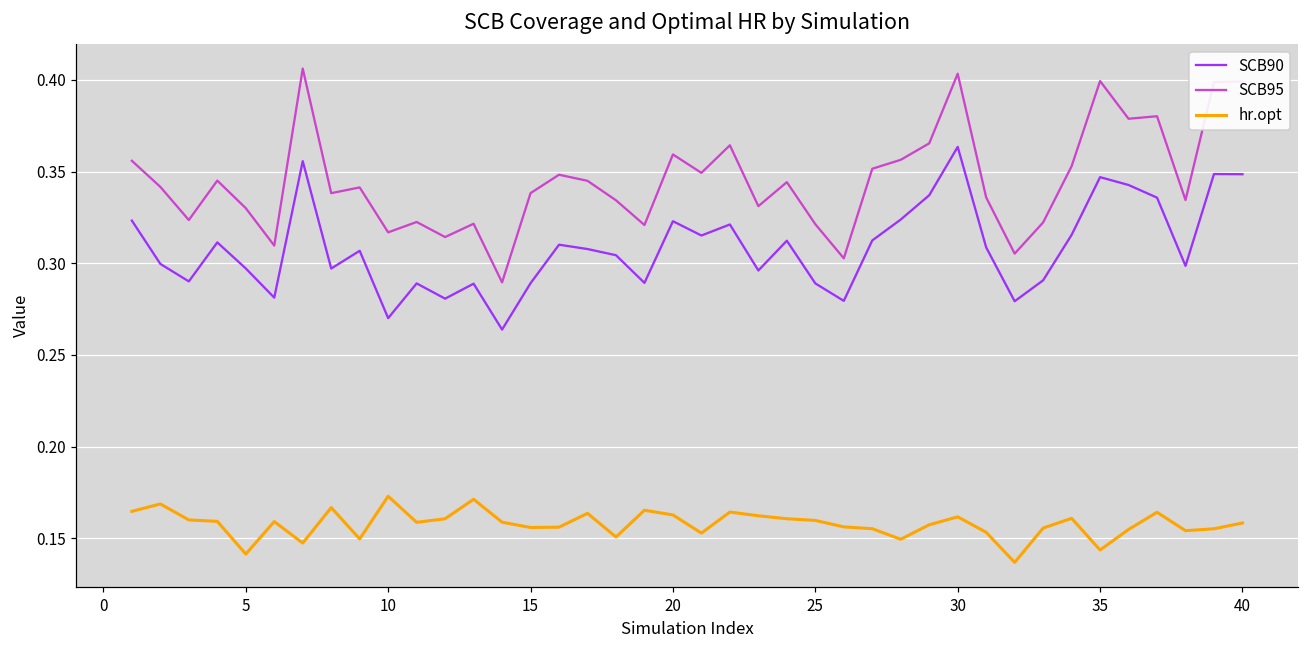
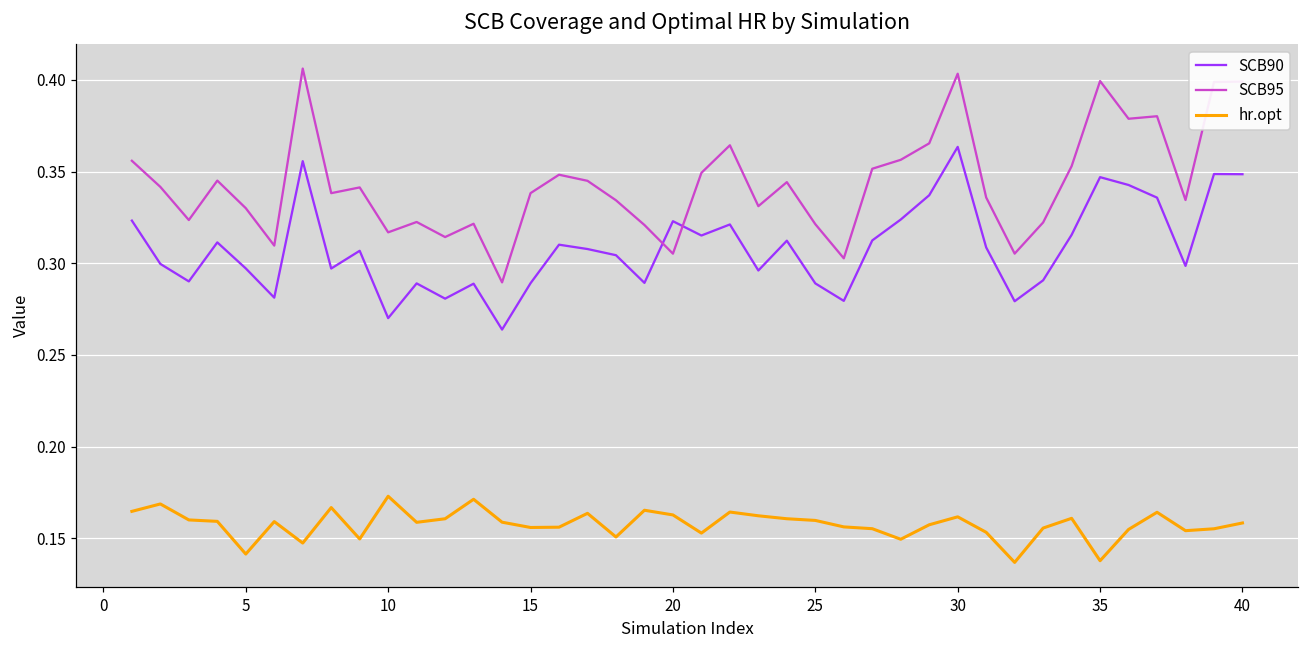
SCB95, 20: 0.359 -> 0.305
hr.opt, 35: 0.144 -> 0.138
